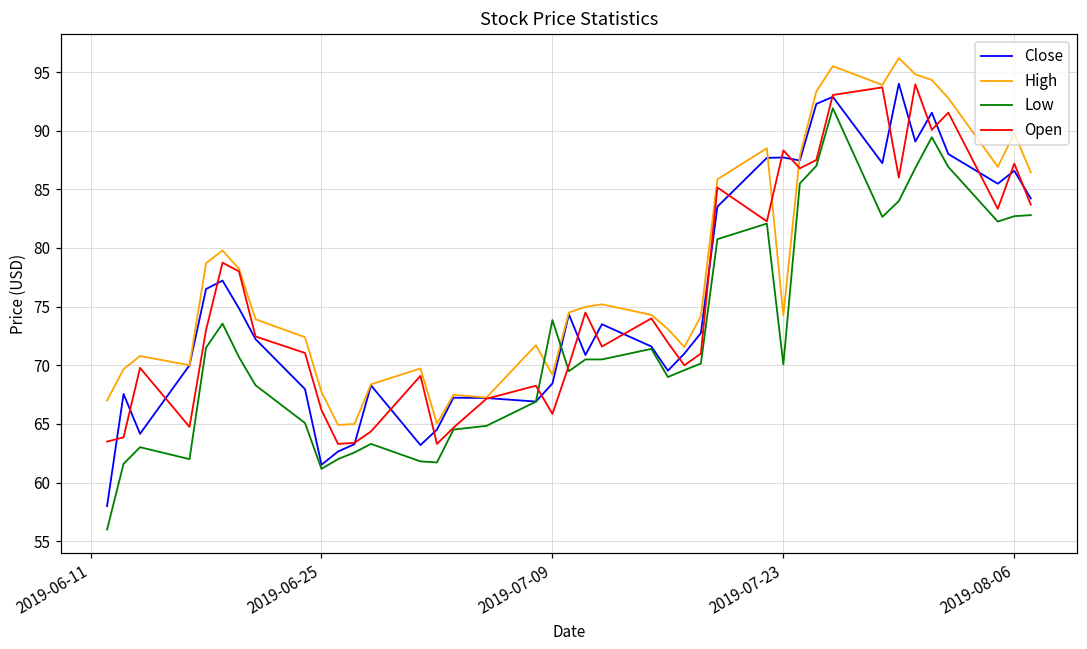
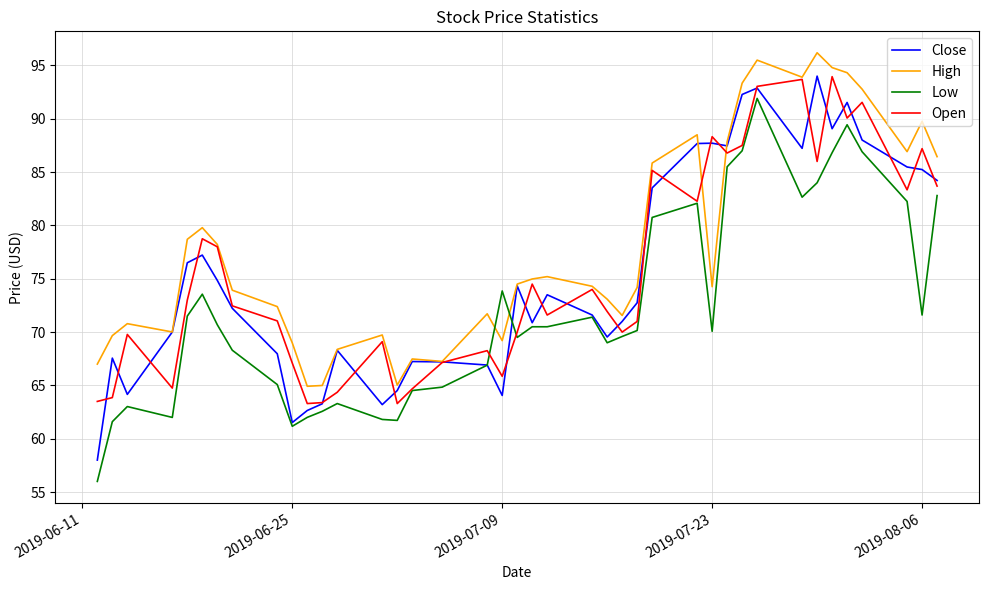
High, 2019-06-25: 67.7 -> 69.0
Open, 2019-06-25: 66.2 -> 67.1
Close, 2019-07-09: 68.4 -> 64.1
Close, 2019-08-06: 86.6 -> 85.2
Low, 2019-08-06: 82.7 -> 71.6
